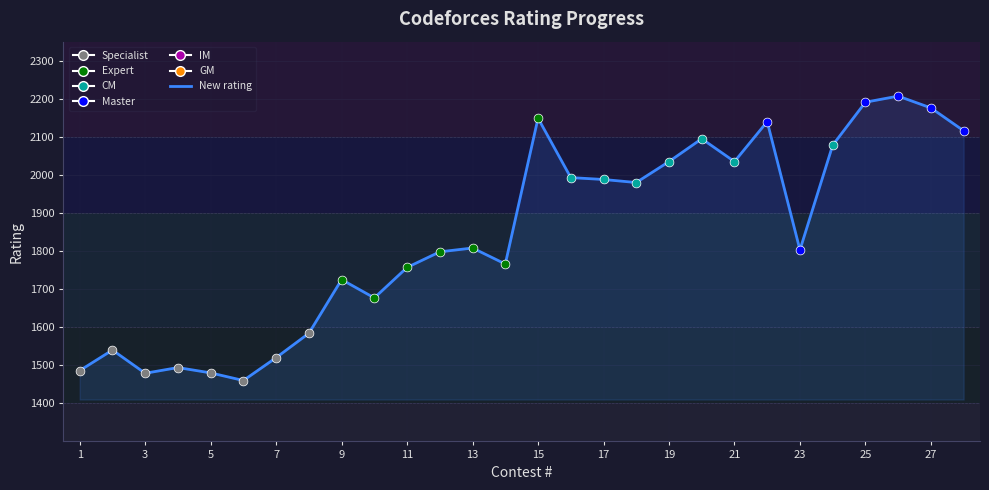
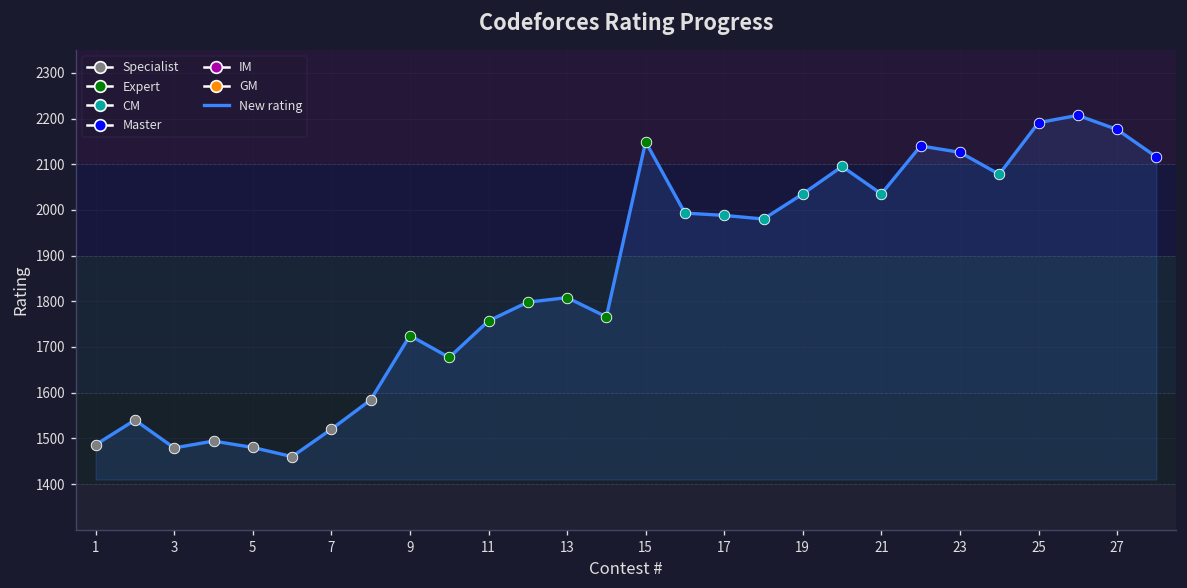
New rating, 23: 1800 -> 2130
